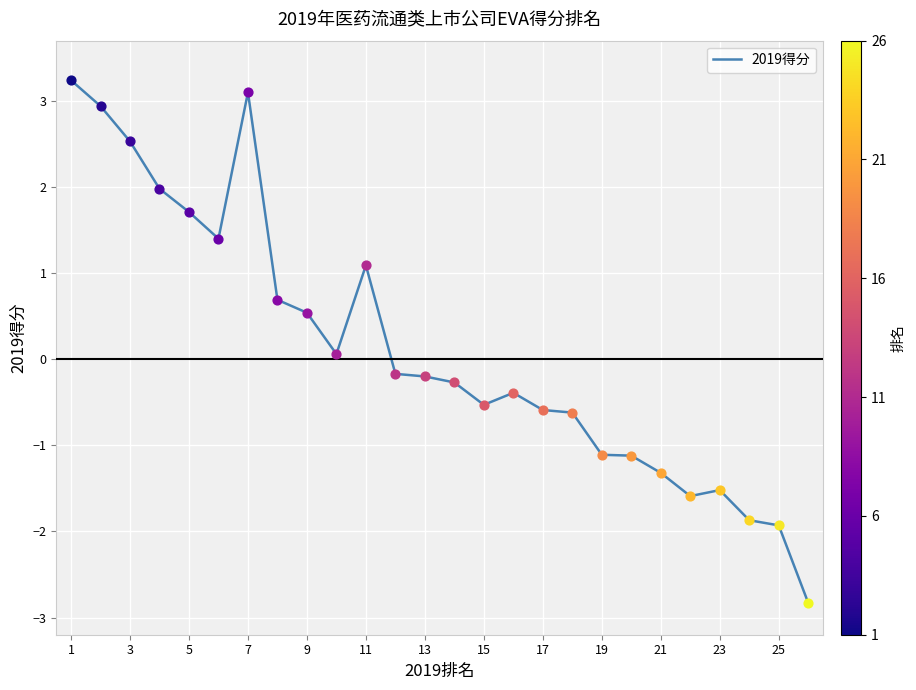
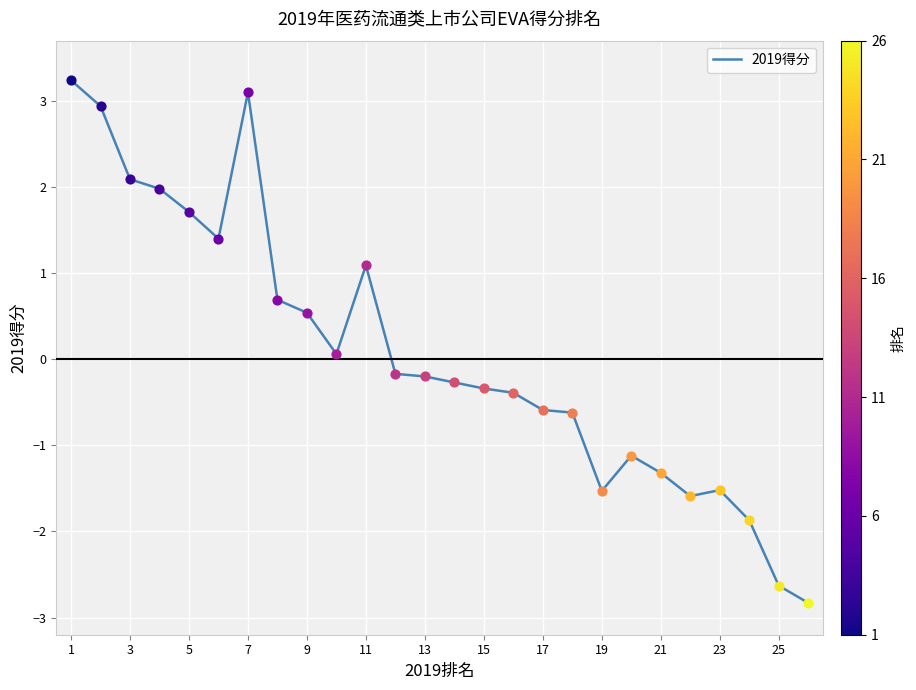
2019得分, 3: 2.5 -> 2.1
2019得分, 15: -0.5 -> -0.3
2019得分, 19: -1.1 -> -1.5
2019得分, 25: -1.9 -> -2.6
